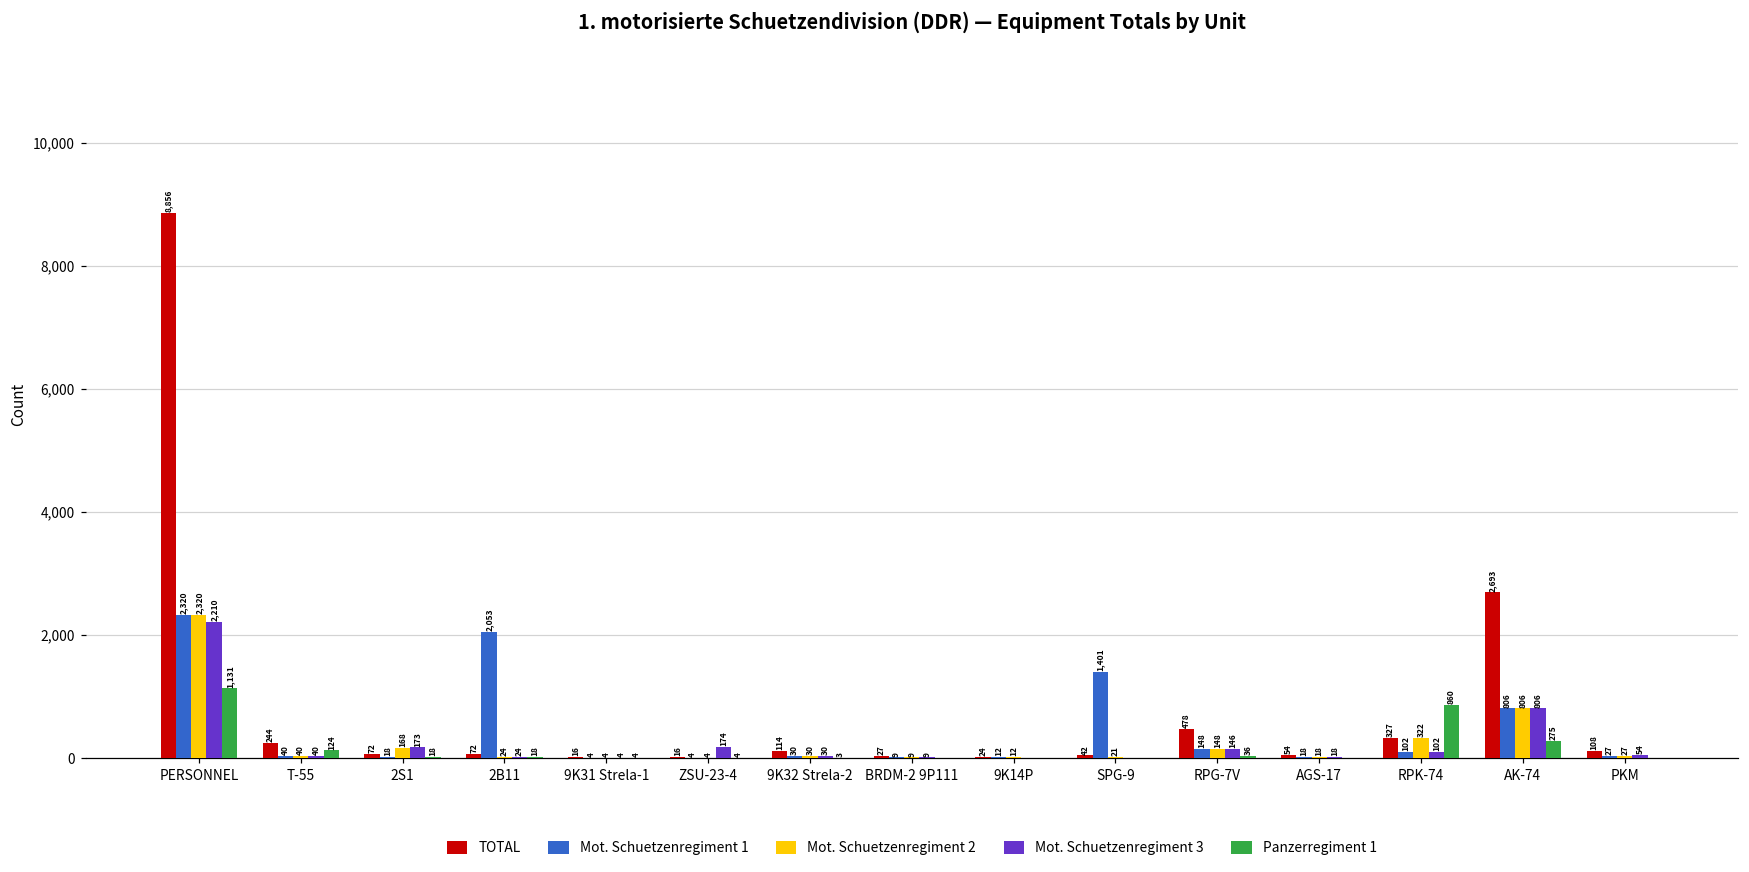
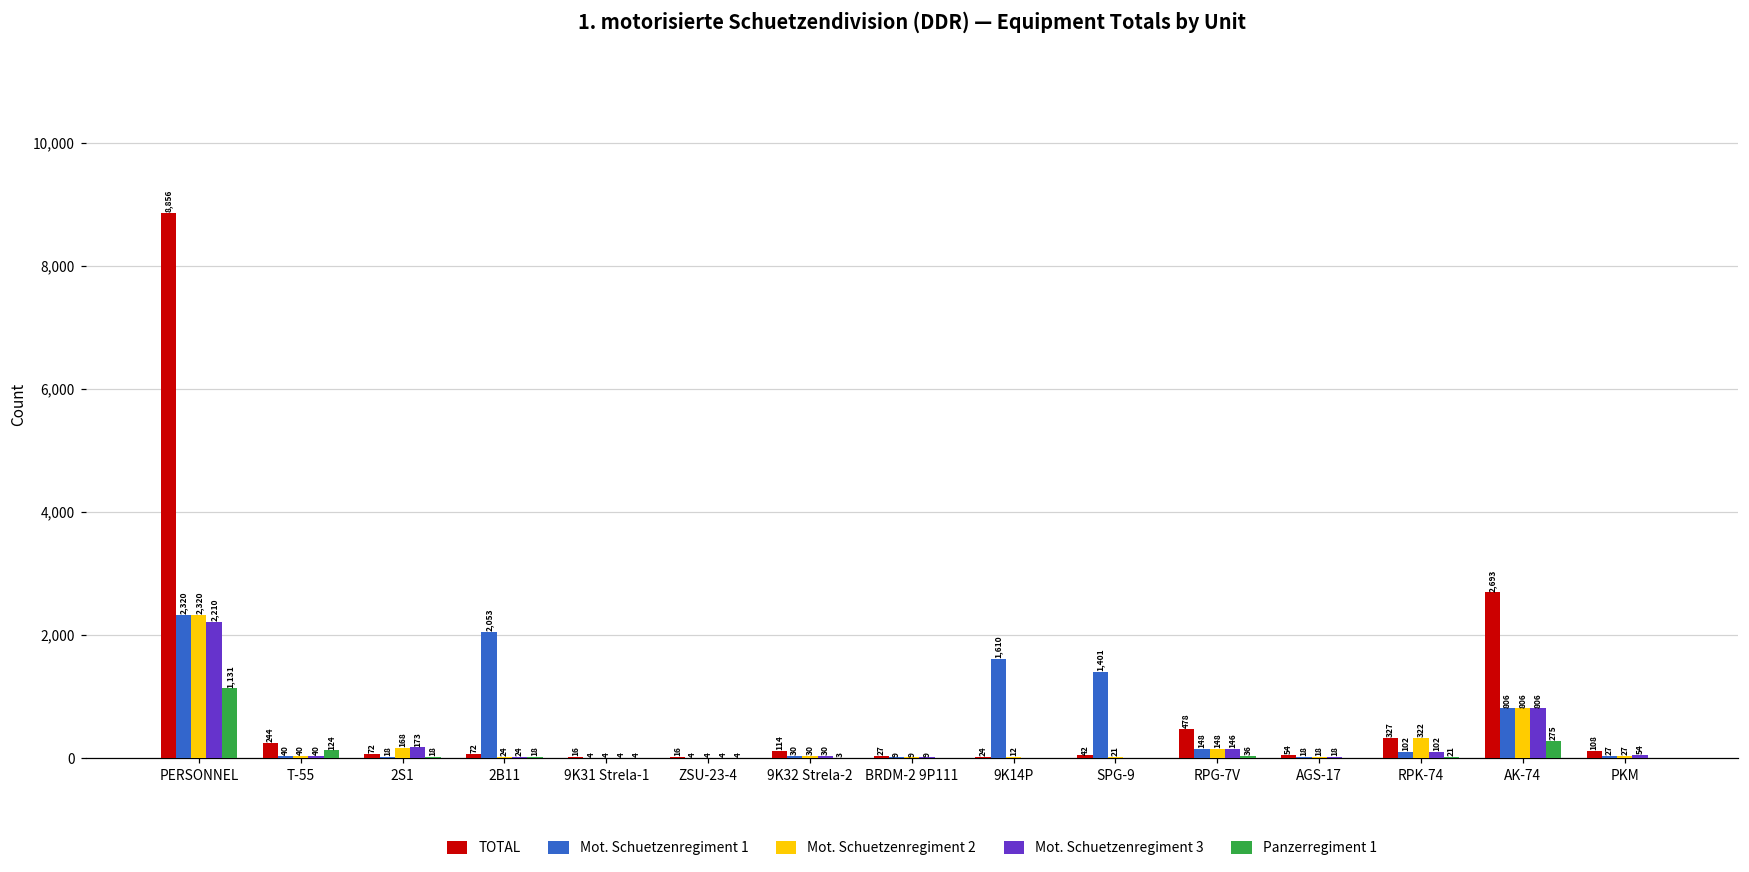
Mot. Schuetzenregiment 3, ZSU-23-4: 174 -> 4
Mot. Schuetzenregiment 1, 9K14P: 12 -> 1,610
Panzerregiment 1, RPK-74: 860 -> 21
